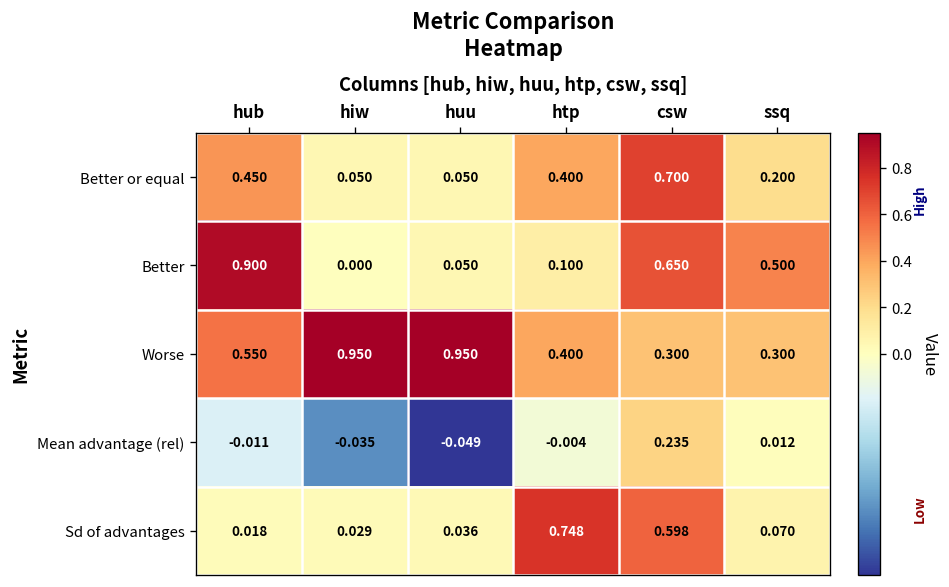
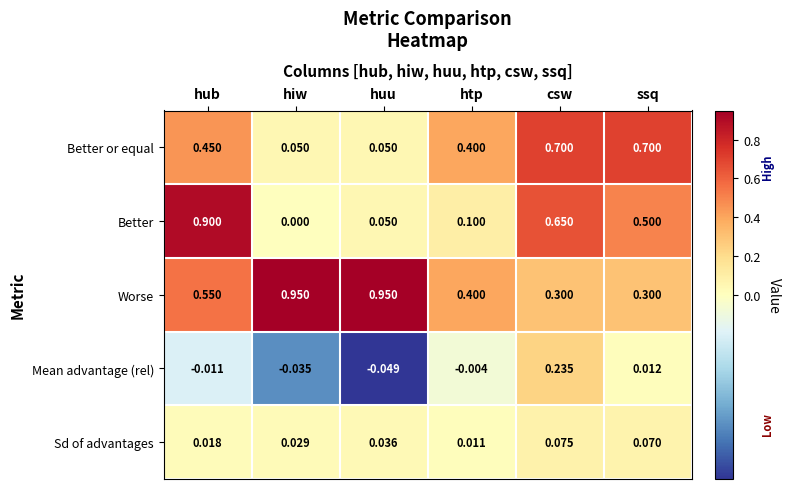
Better or equal, ssq: 0.200 -> 0.700
Sd of advantages, htp: 0.748 -> 0.011
Sd of advantages, csw: 0.598 -> 0.075
